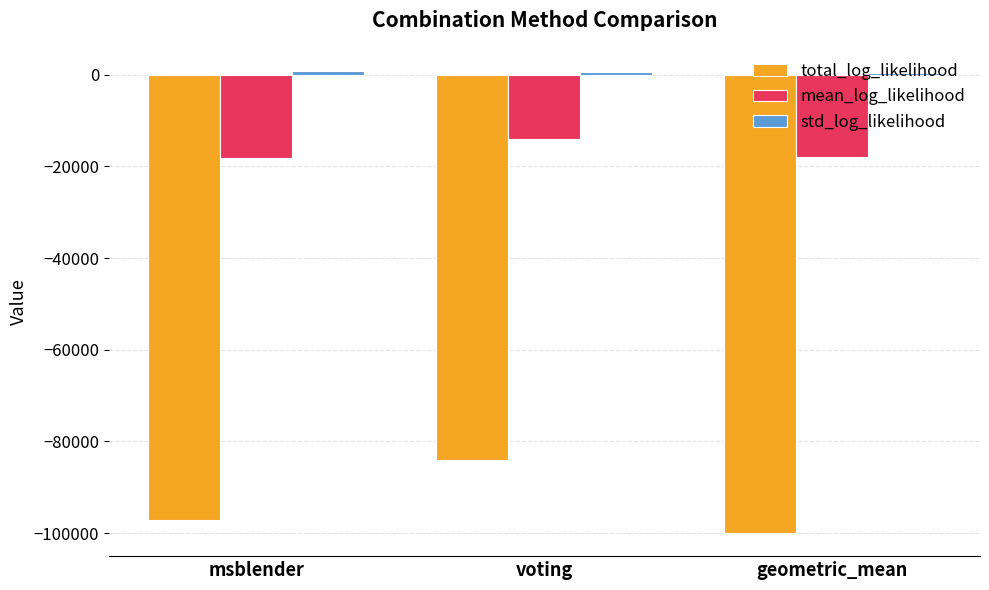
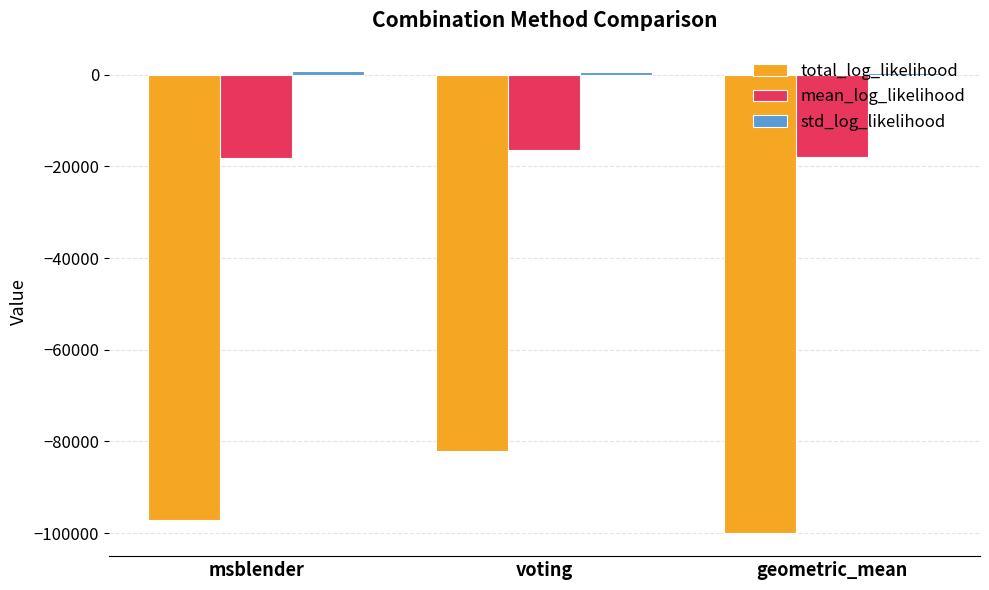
total_log_likelihood, voting: -84000 -> -82000
mean_log_likelihood, voting: -14000 -> -16000
